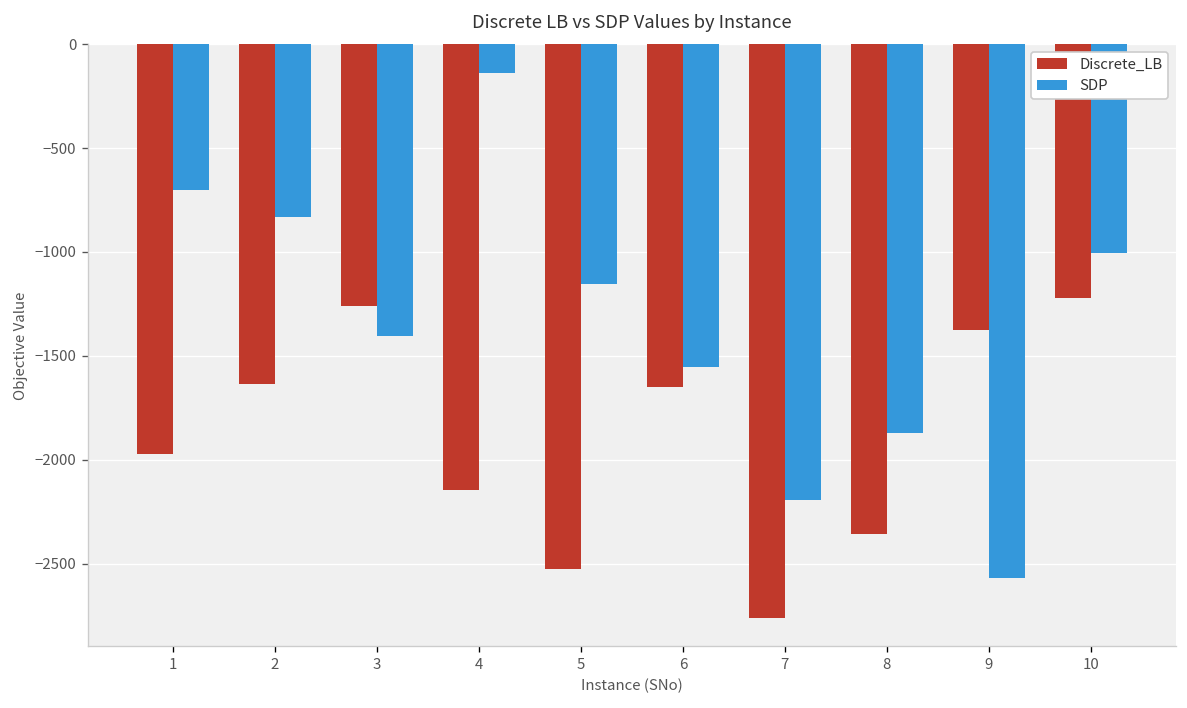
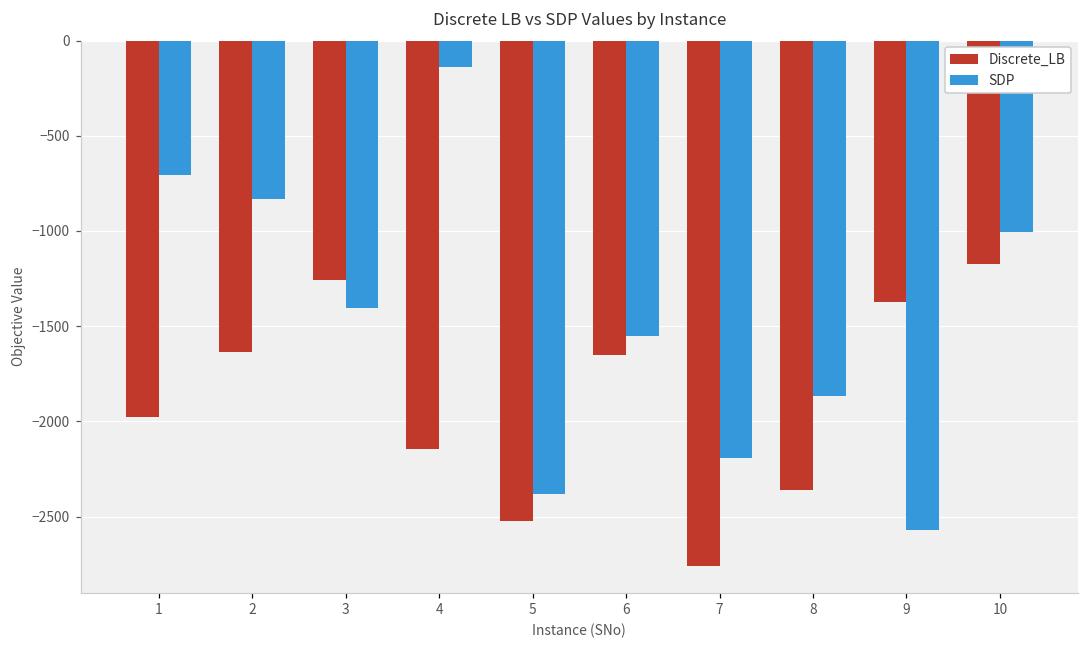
SDP, 5: -1150 -> -2380
Discrete_LB, 10: -1220 -> -1170
